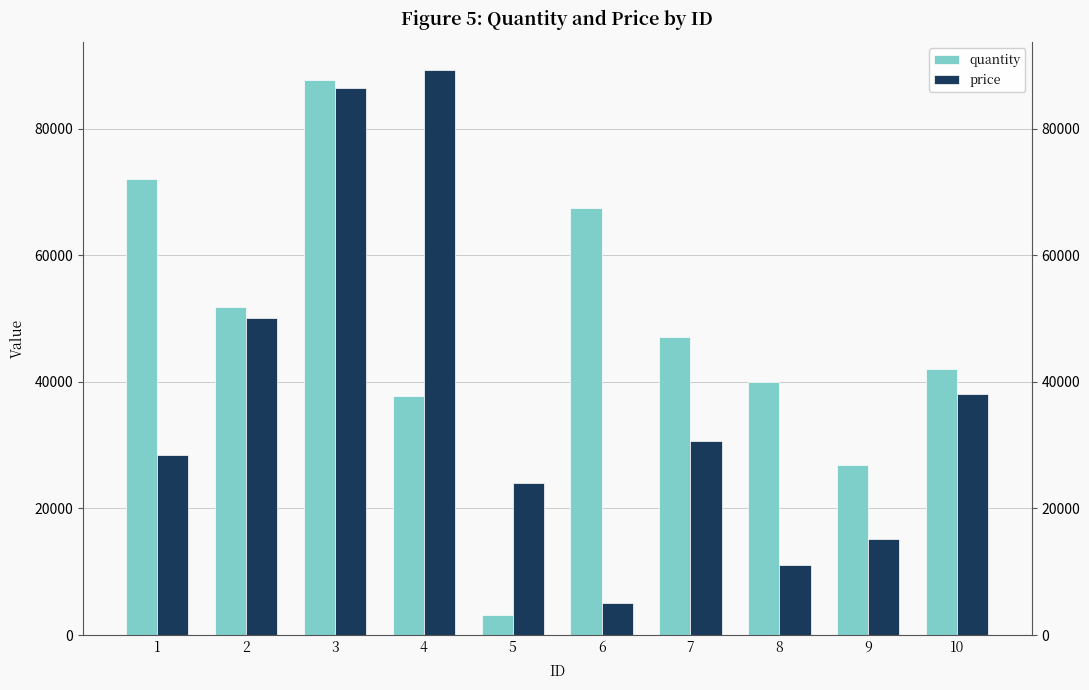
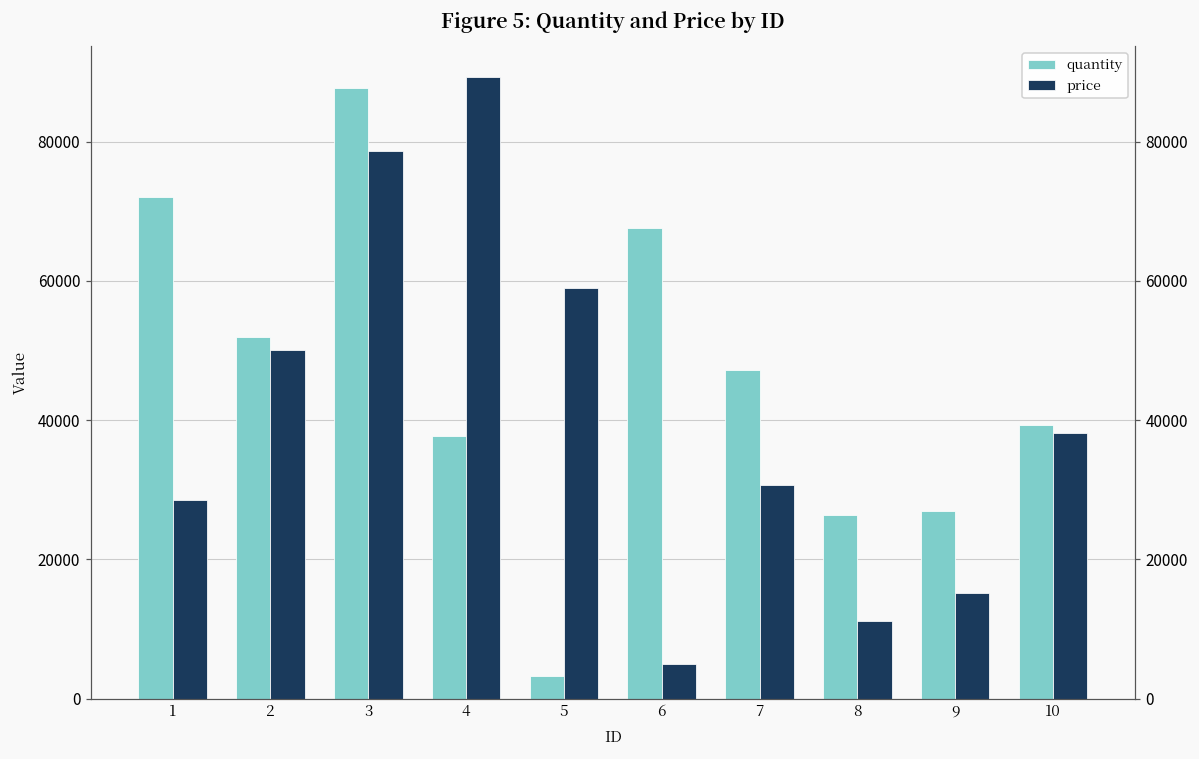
price, 3: 86000 -> 79000
price, 5: 24000 -> 59000
quantity, 8: 40000 -> 26000
quantity, 10: 42000 -> 39000
